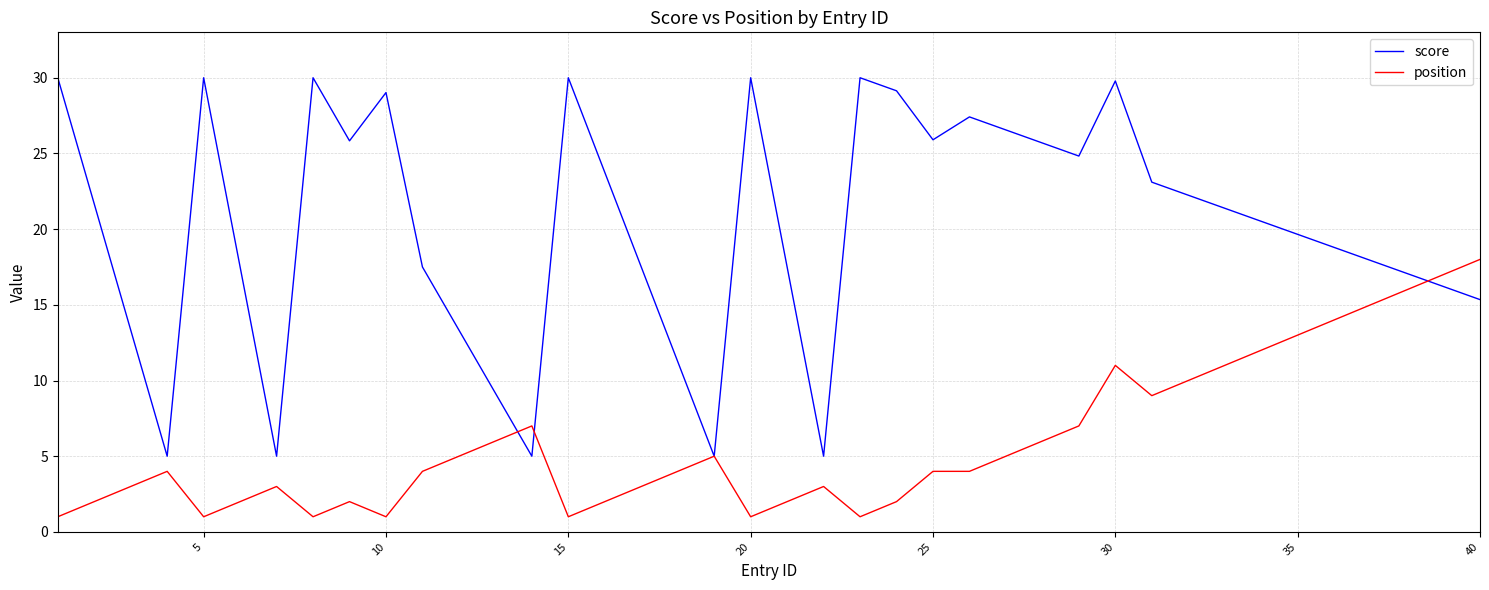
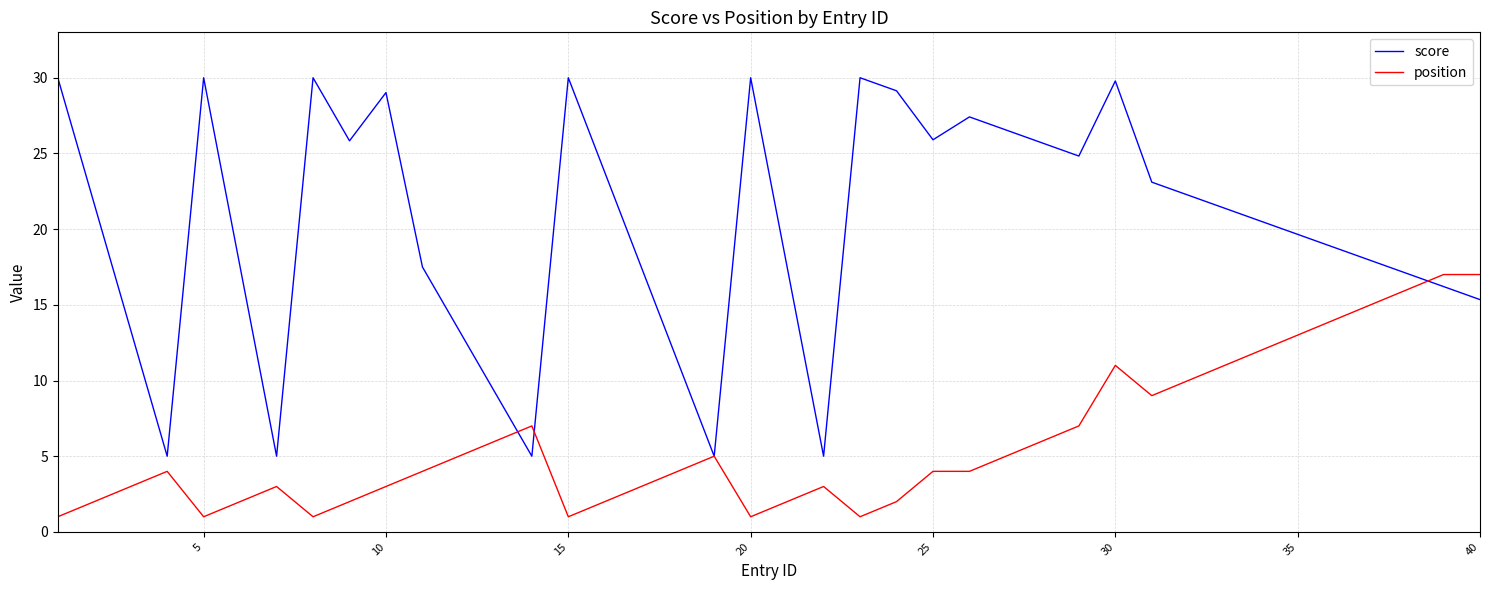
position, 10: 1 -> 3
position, 40: 18 -> 17
